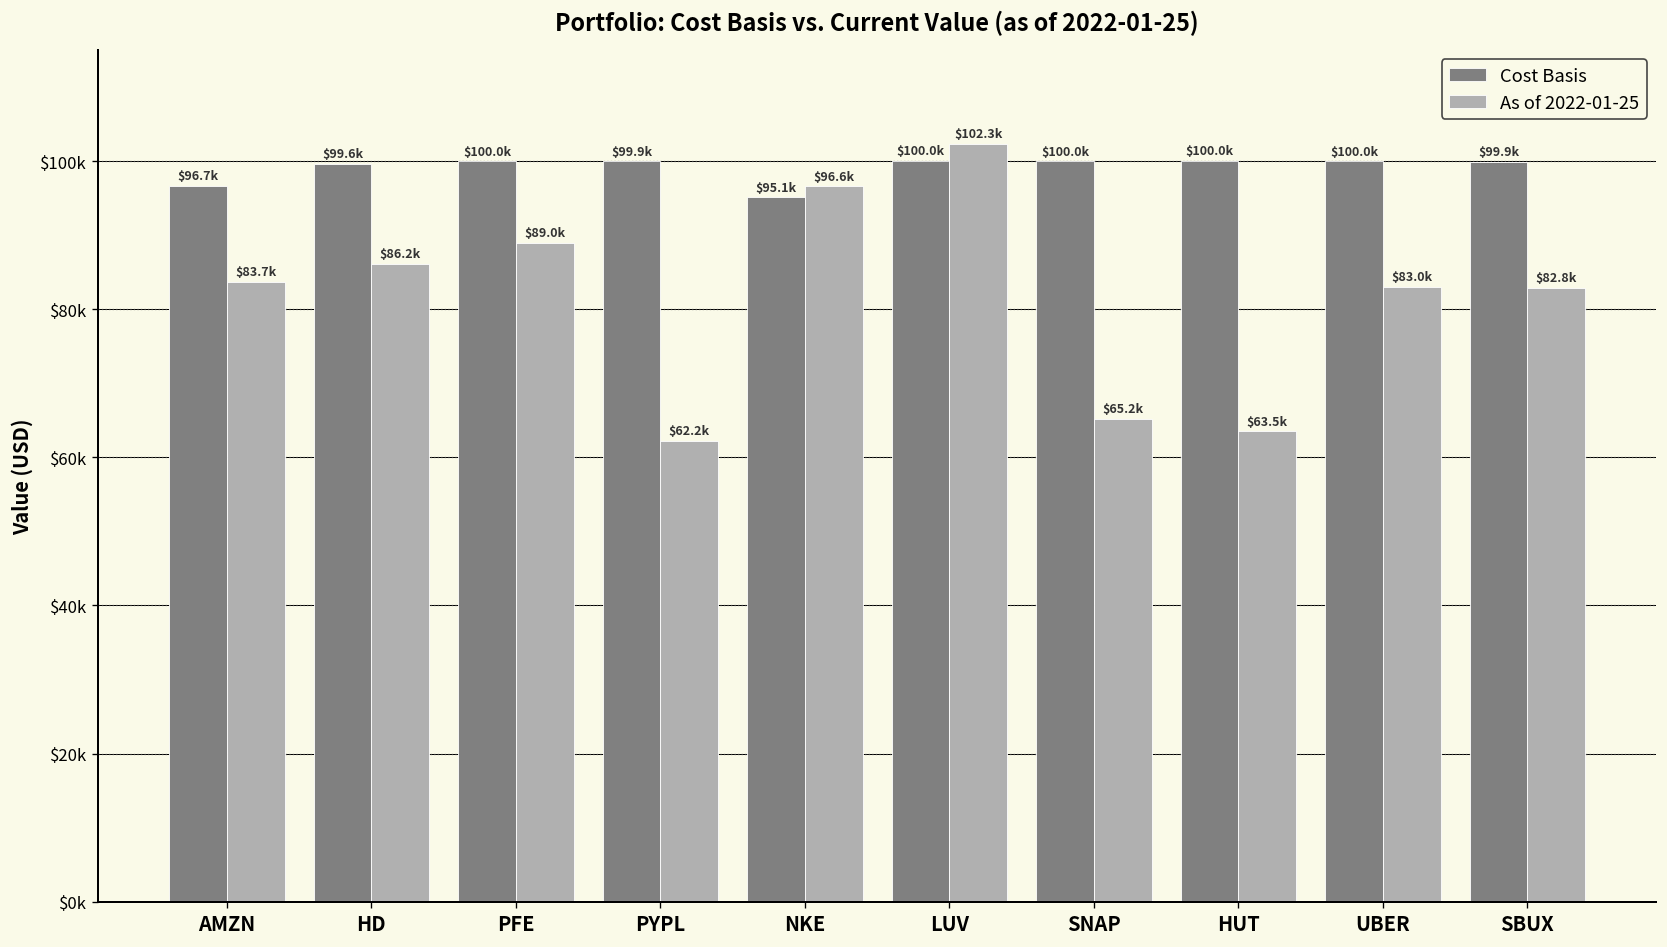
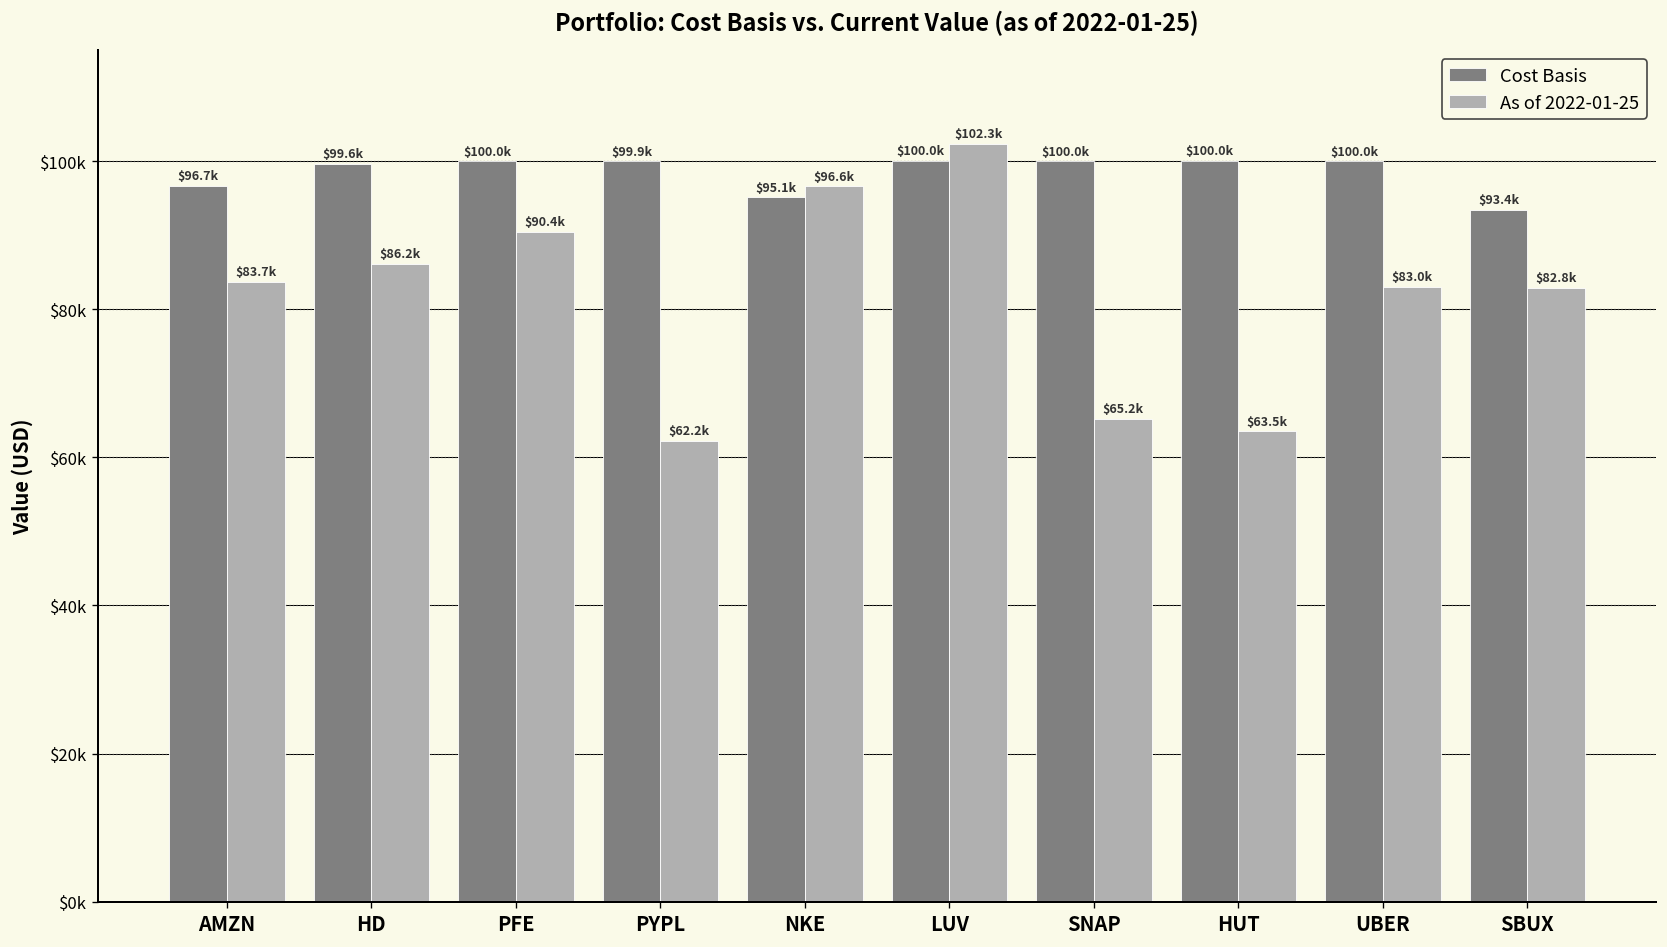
As of 2022-01-25, PFE: $89.0k -> $90.4k
Cost Basis, SBUX: $99.9k -> $93.4k
